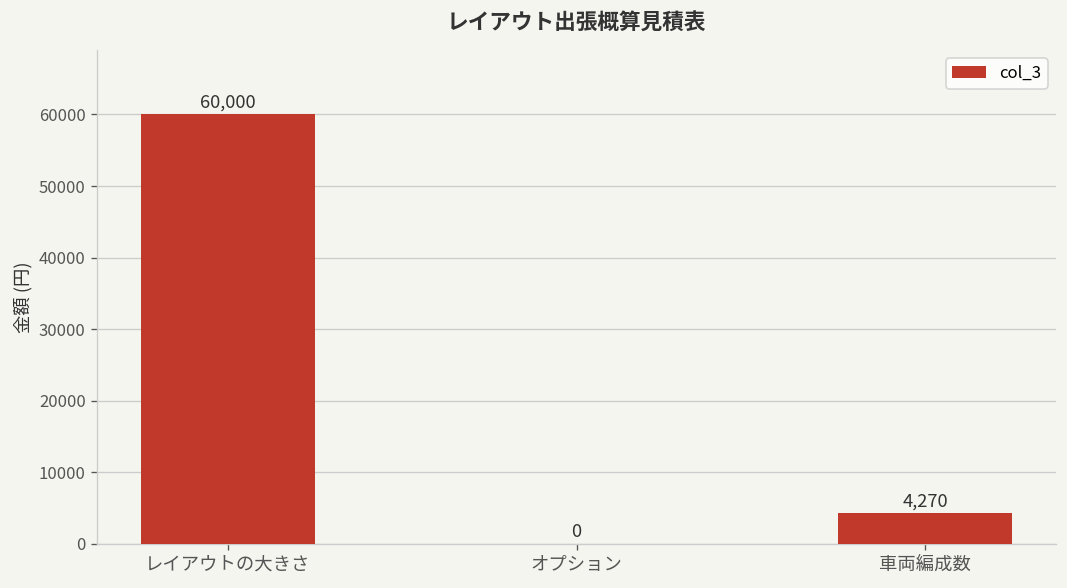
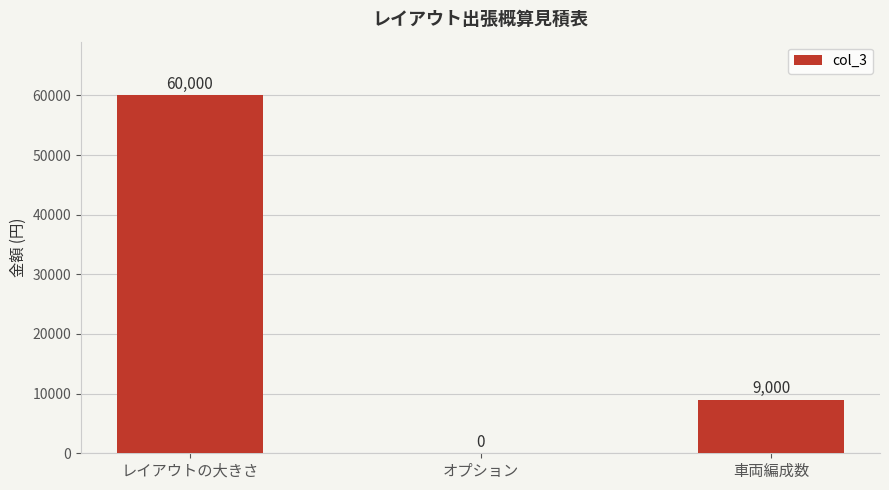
車両編成数: 4,270 -> 9,000
